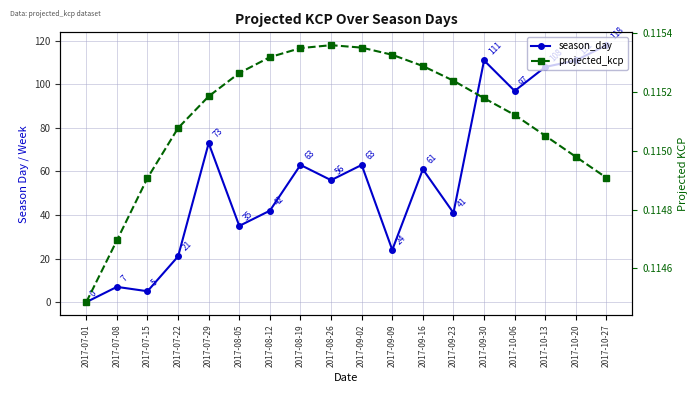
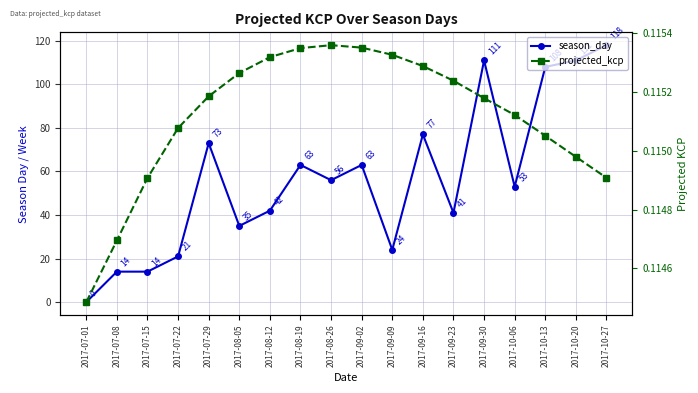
season_day, 2017-07-08: 7 -> 14
season_day, 2017-07-15: 5 -> 14
season_day, 2017-09-16: 61 -> 77
season_day, 2017-10-06: 97 -> 53
